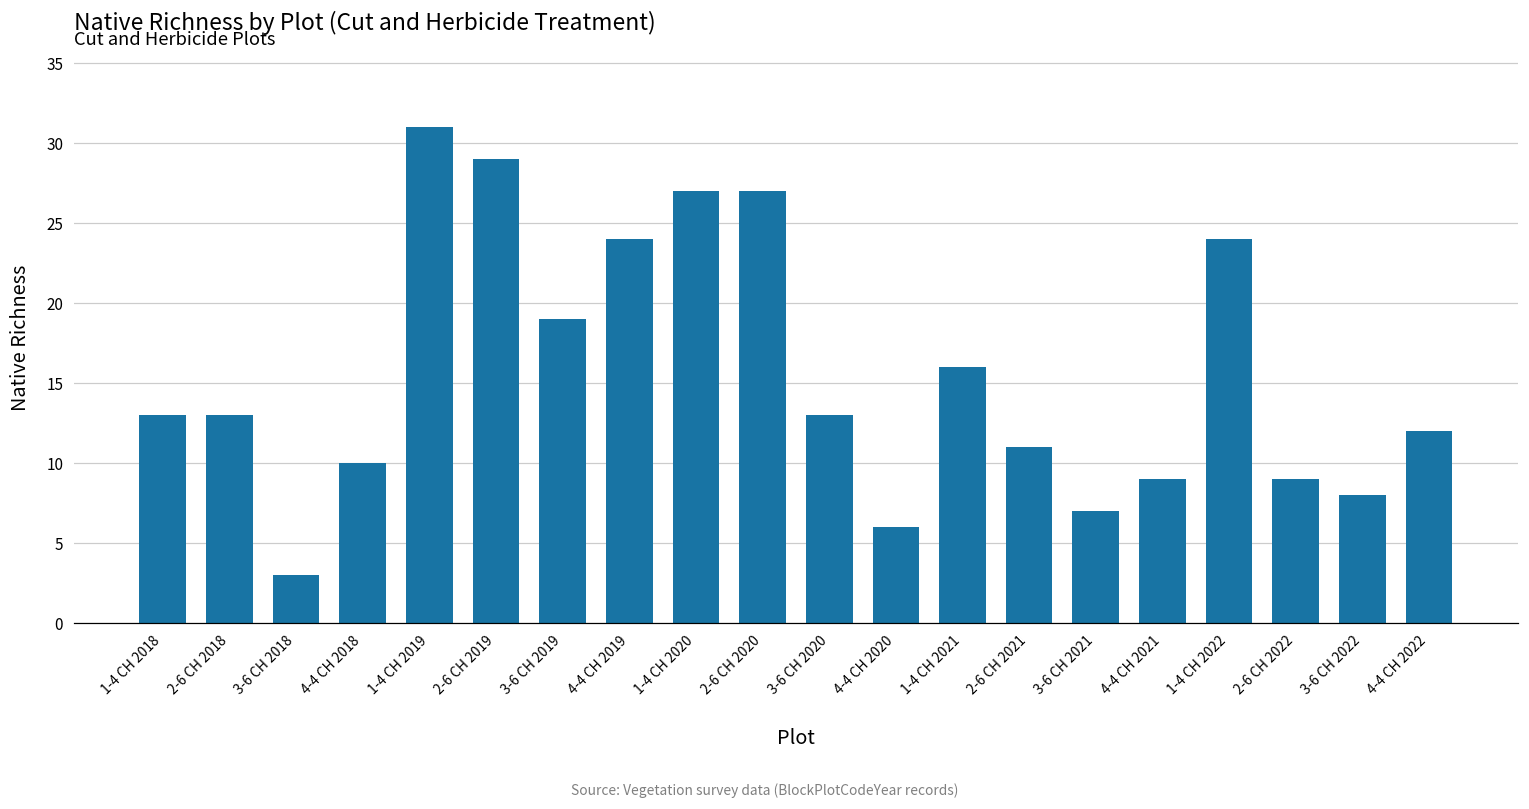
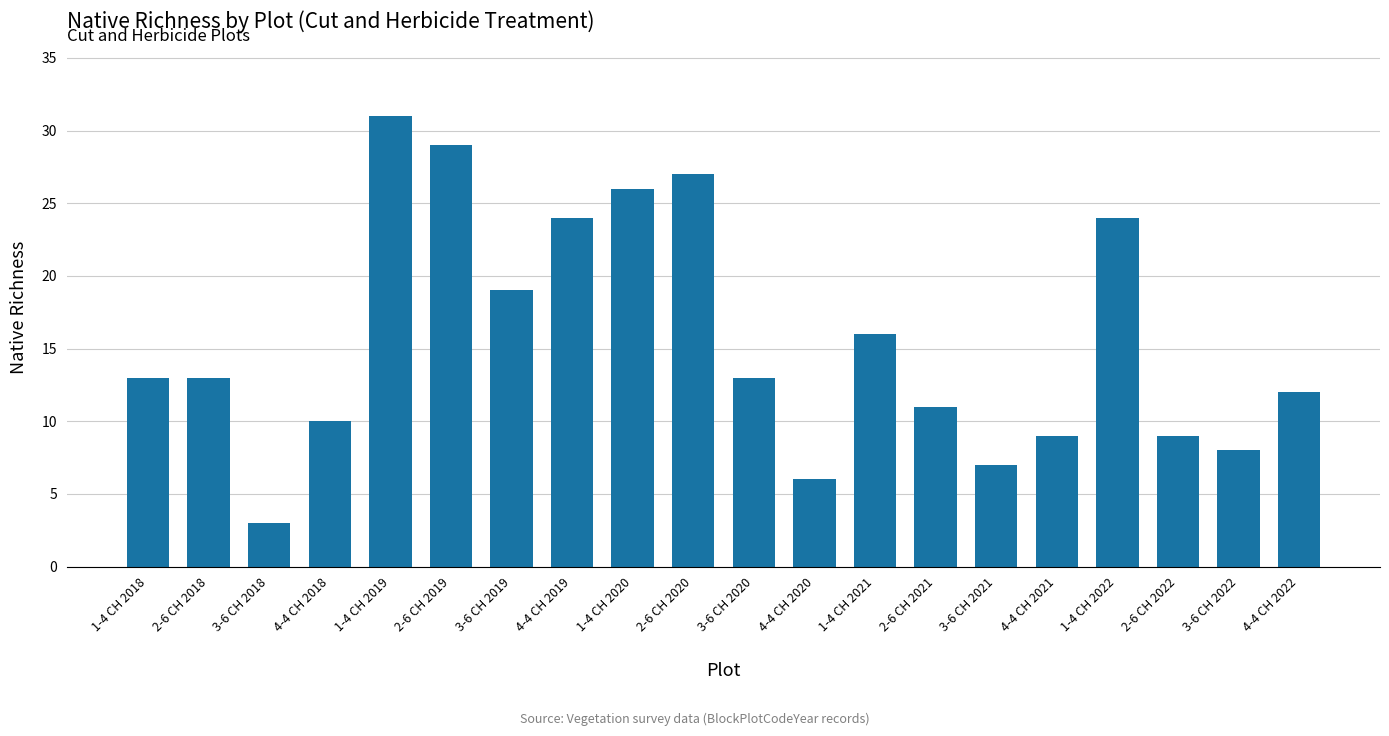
1-4 CH 2020: 27 -> 26
